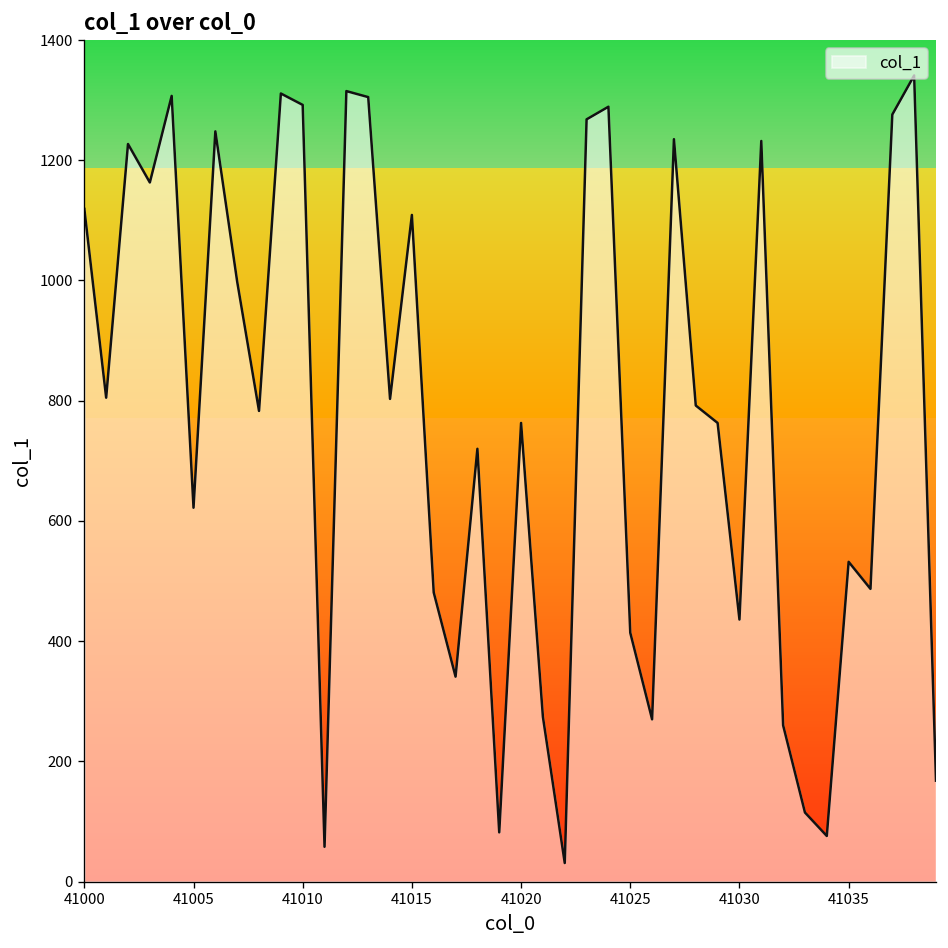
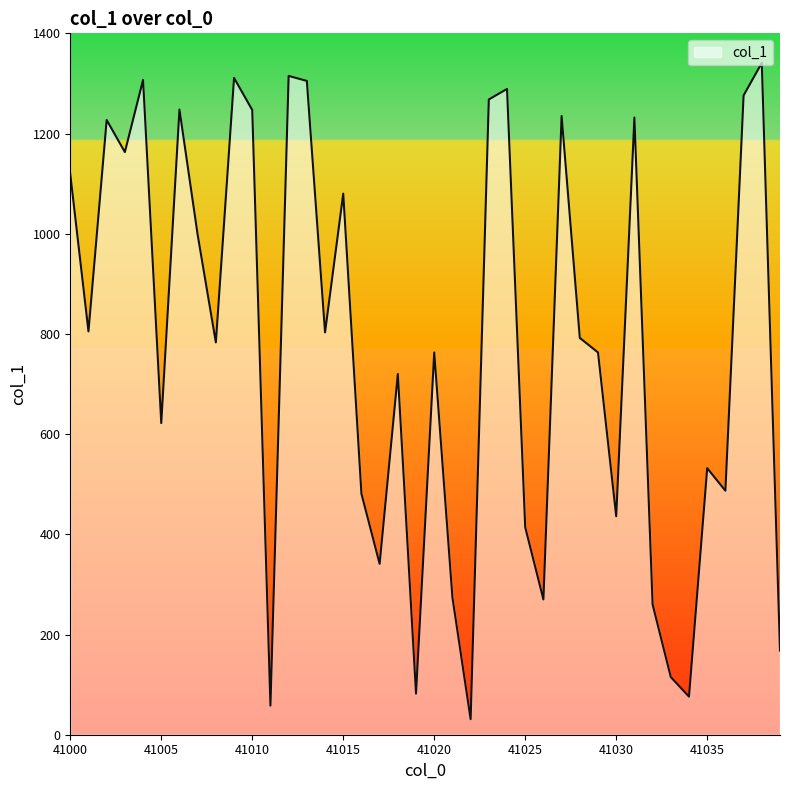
41010: 1290 -> 1250
41015: 1110 -> 1080
